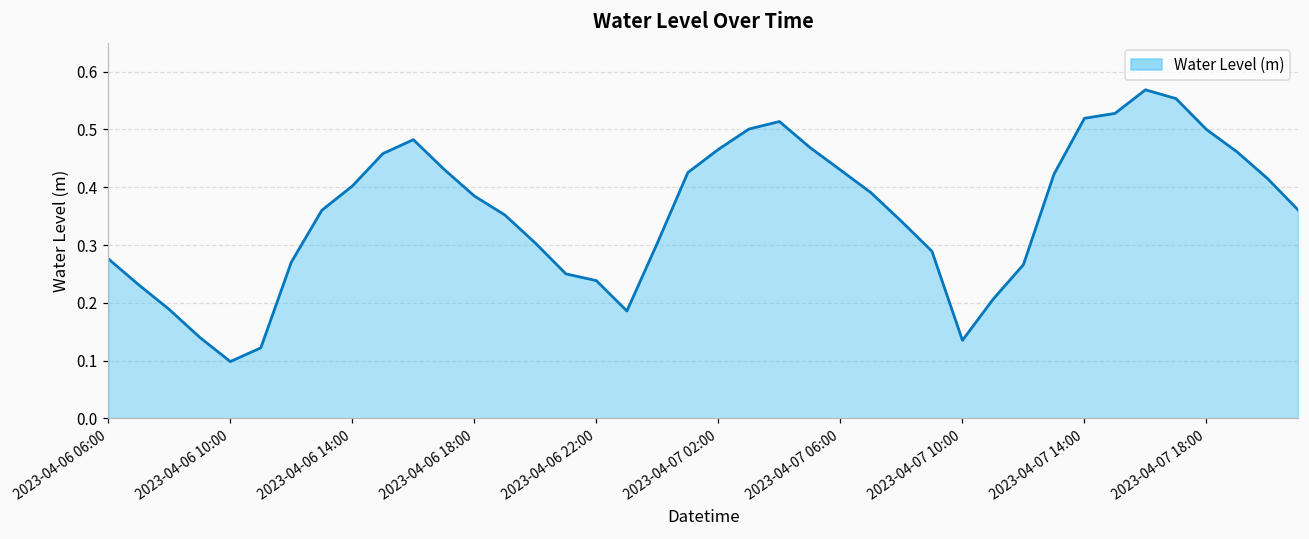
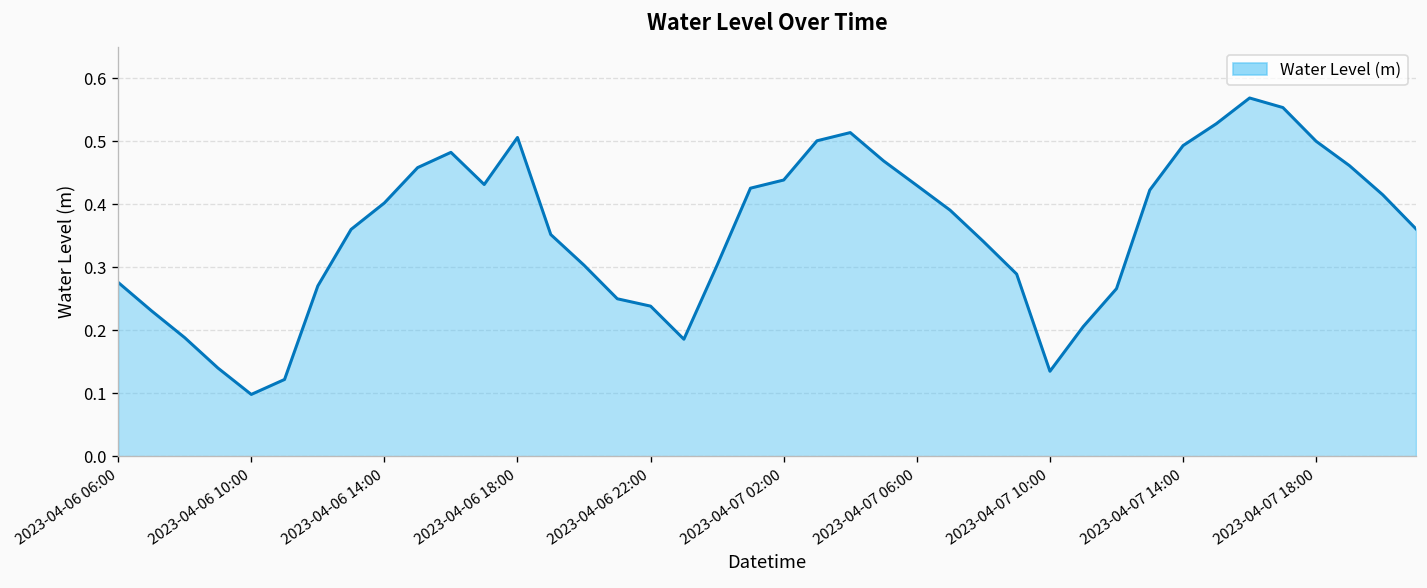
2023-04-06 18:00: 0.38 -> 0.51
2023-04-07 02:00: 0.47 -> 0.44
2023-04-07 14:00: 0.52 -> 0.49
